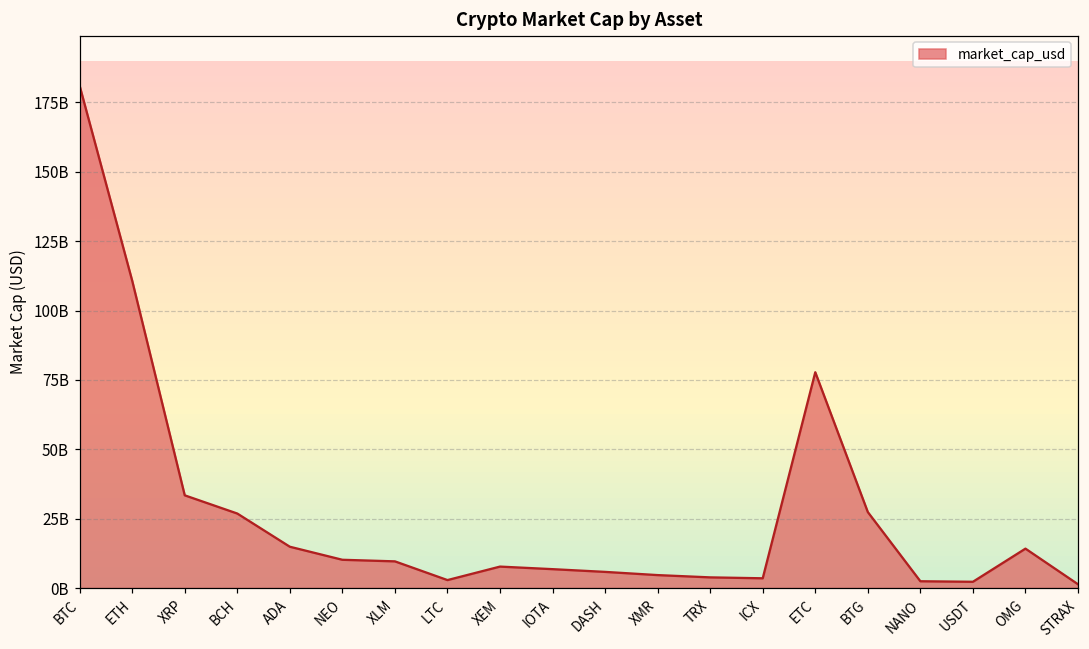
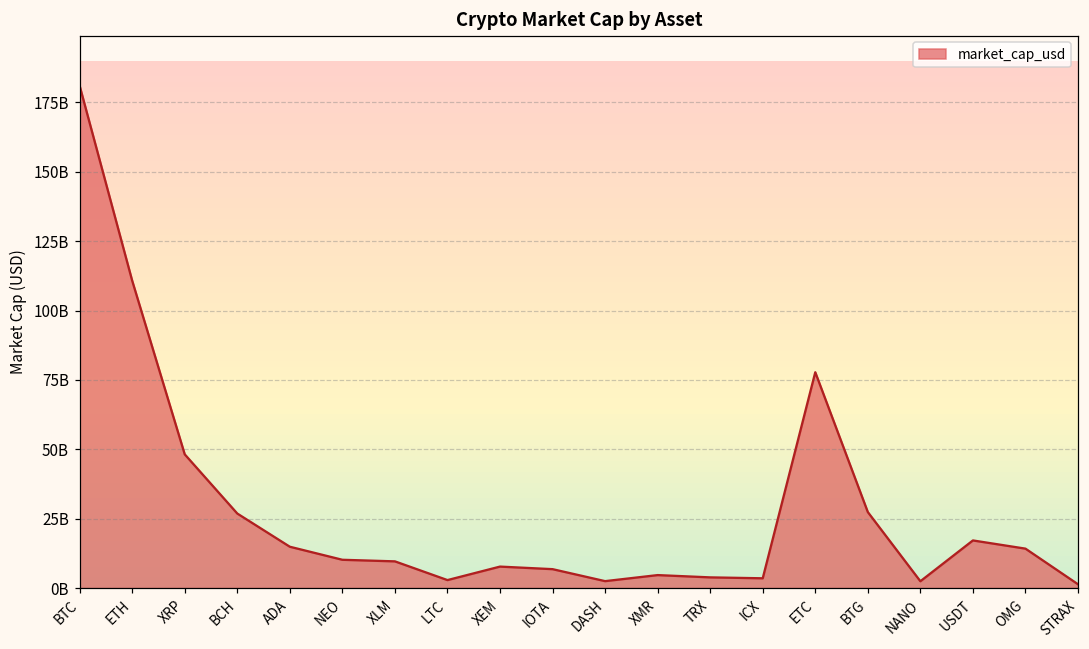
XRP: 33000000000 -> 48000000000
DASH: 6000000000 -> 2000000000
USDT: 2000000000 -> 17000000000
